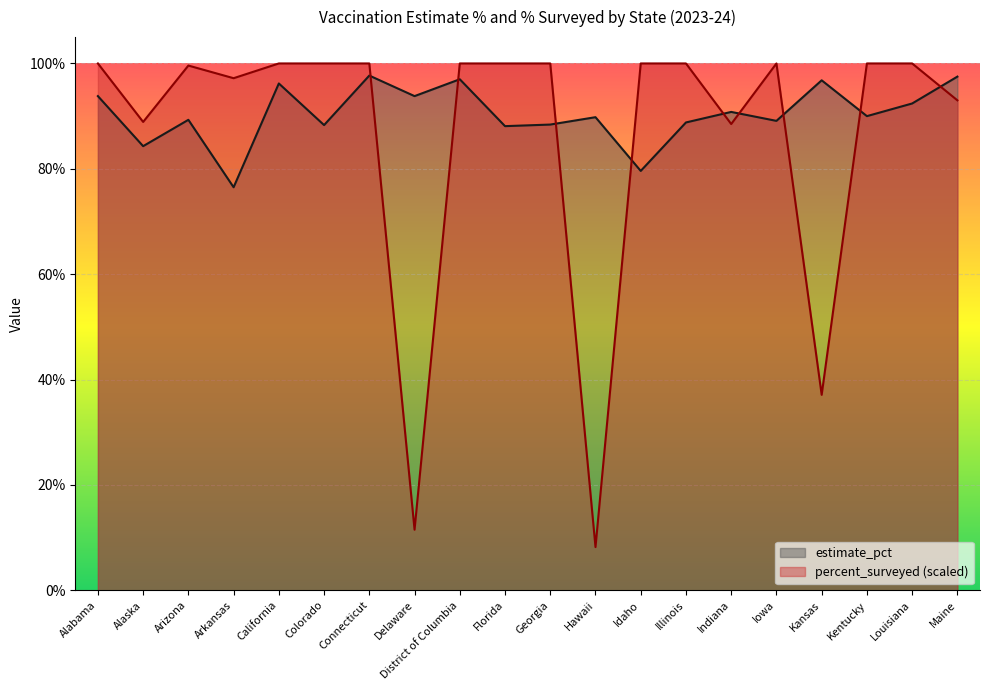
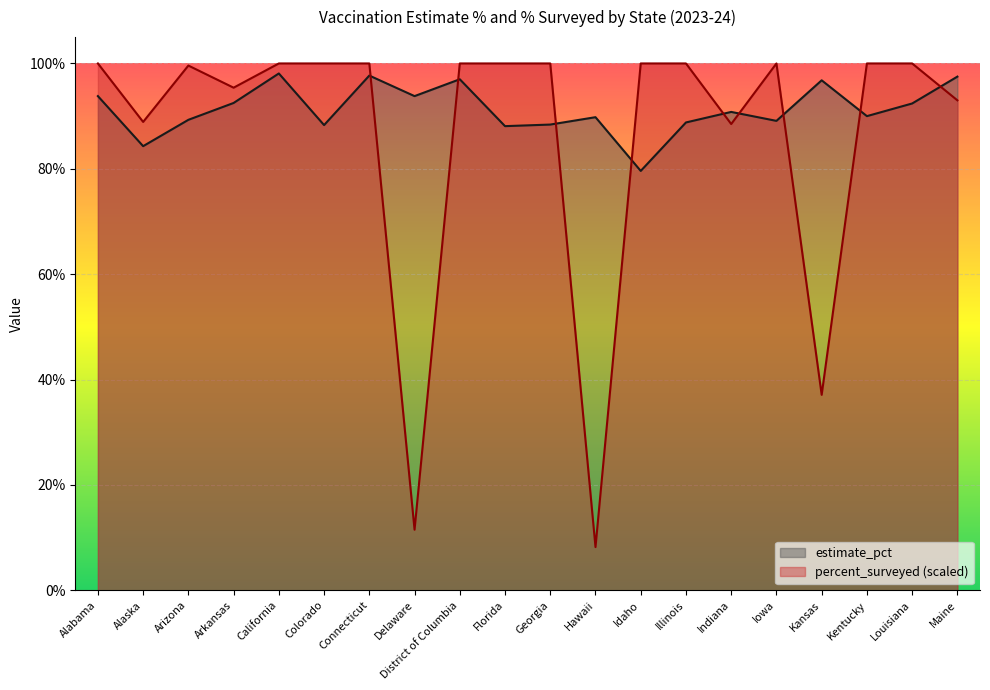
estimate_pct, Arkansas: 77% -> 93%
percent_surveyed (scaled), Arkansas: 97% -> 95%
estimate_pct, California: 96% -> 98%
